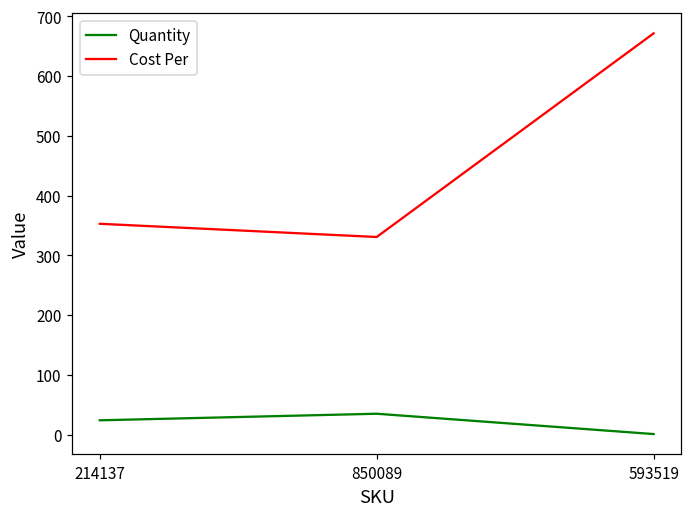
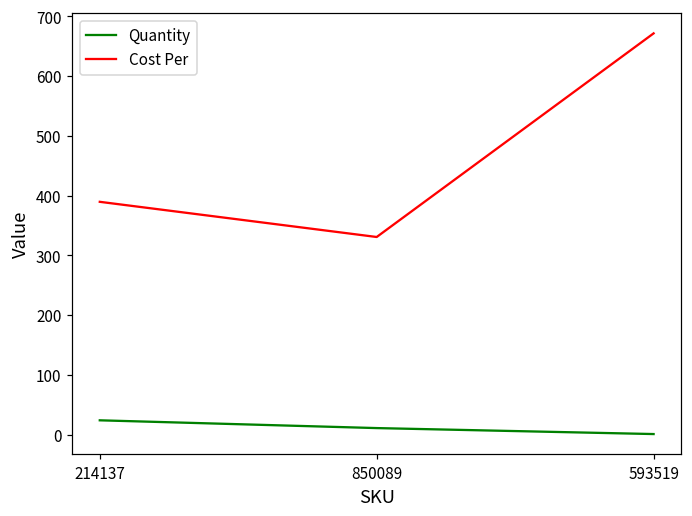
Cost Per, 214137: 350 -> 390
Quantity, 850089: 40 -> 10
